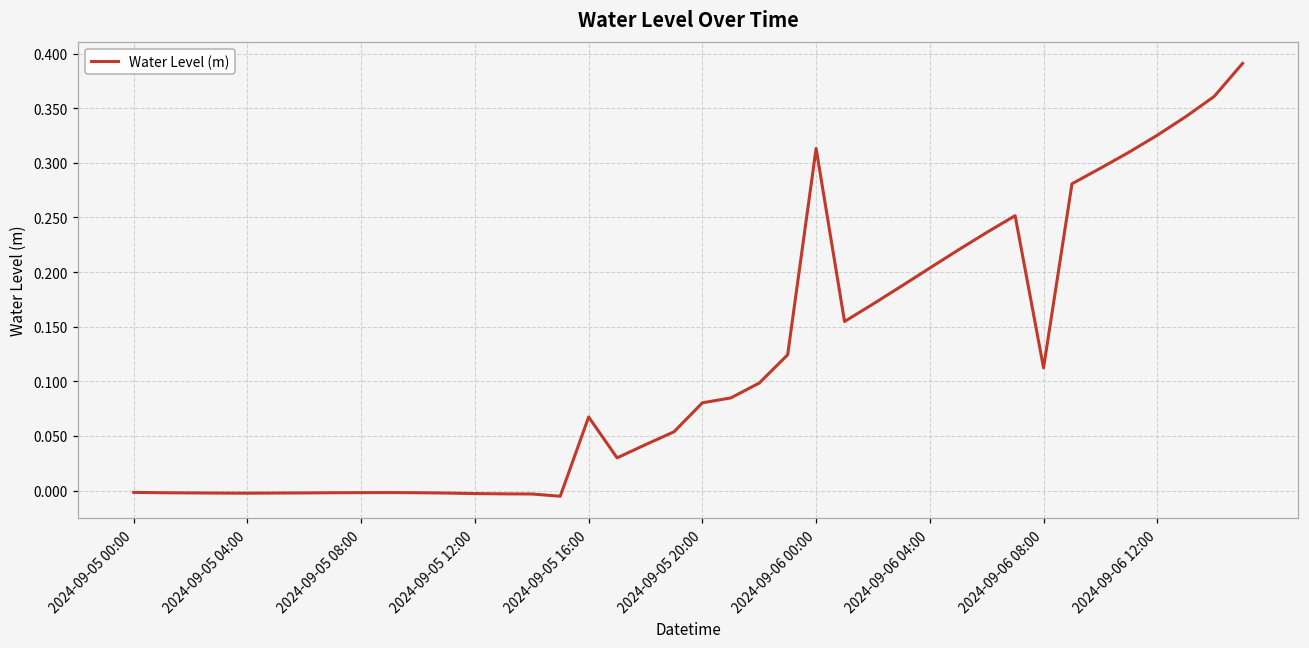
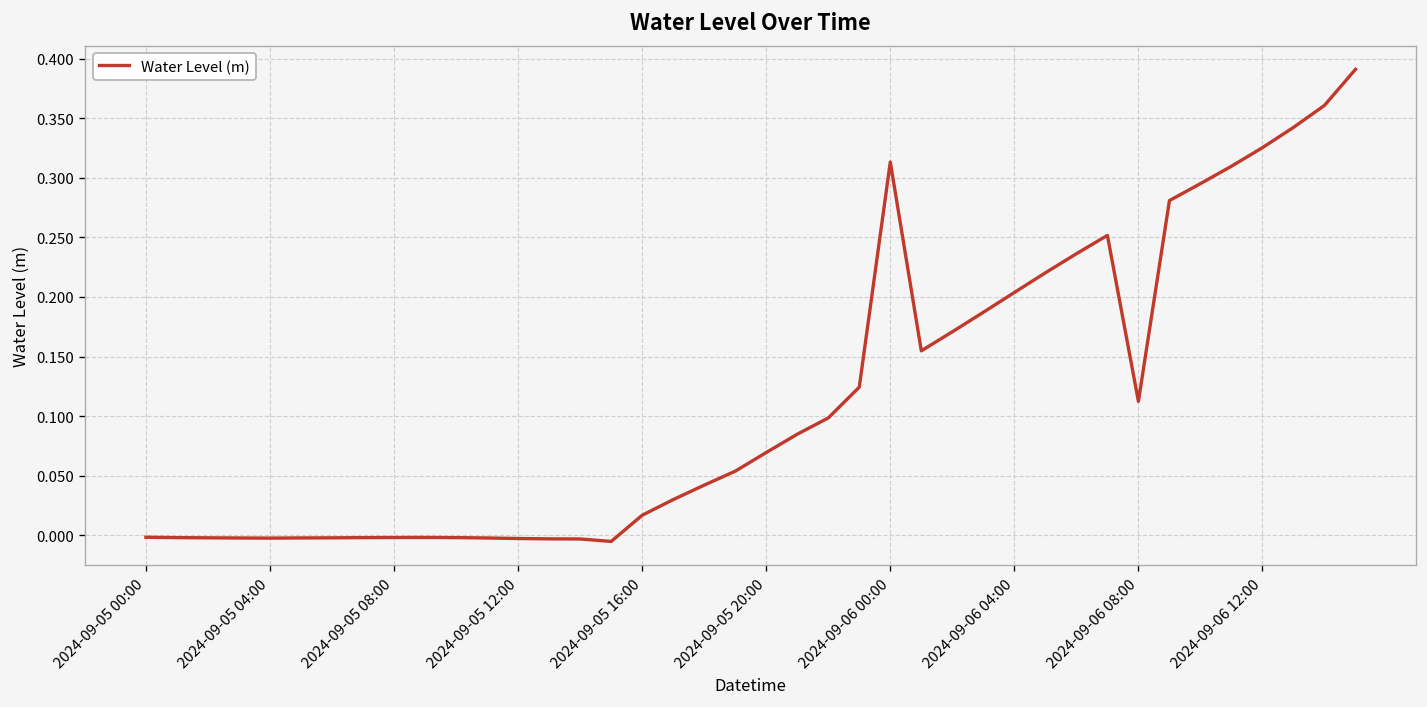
2024-09-05 16:00: 0.07 -> 0.02
2024-09-05 20:00: 0.08 -> 0.07
